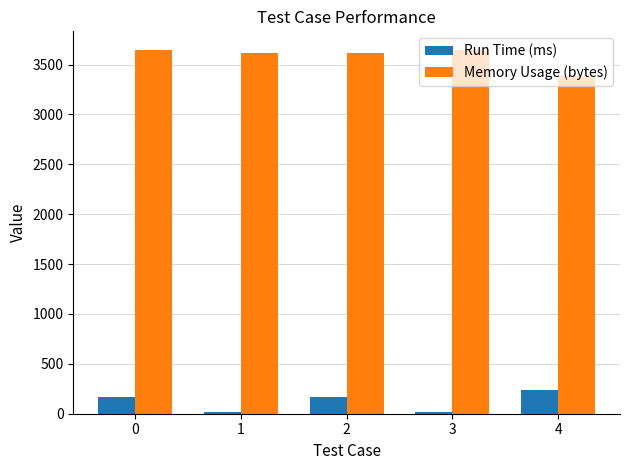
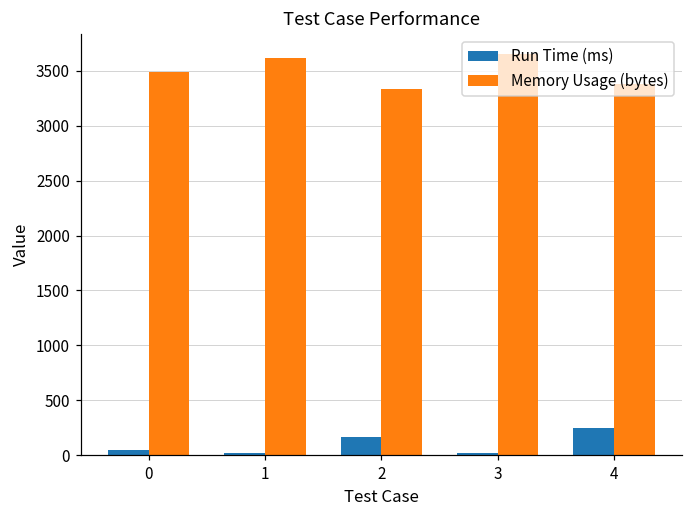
Run Time (ms), 0: 200 -> 0
Memory Usage (bytes), 0: 3600 -> 3500
Memory Usage (bytes), 2: 3600 -> 3300
